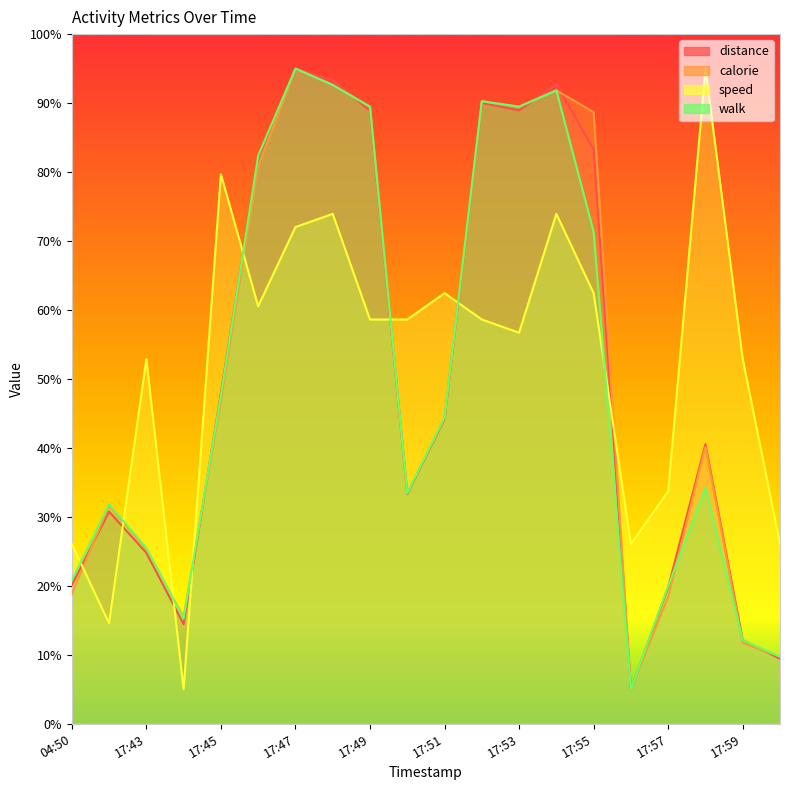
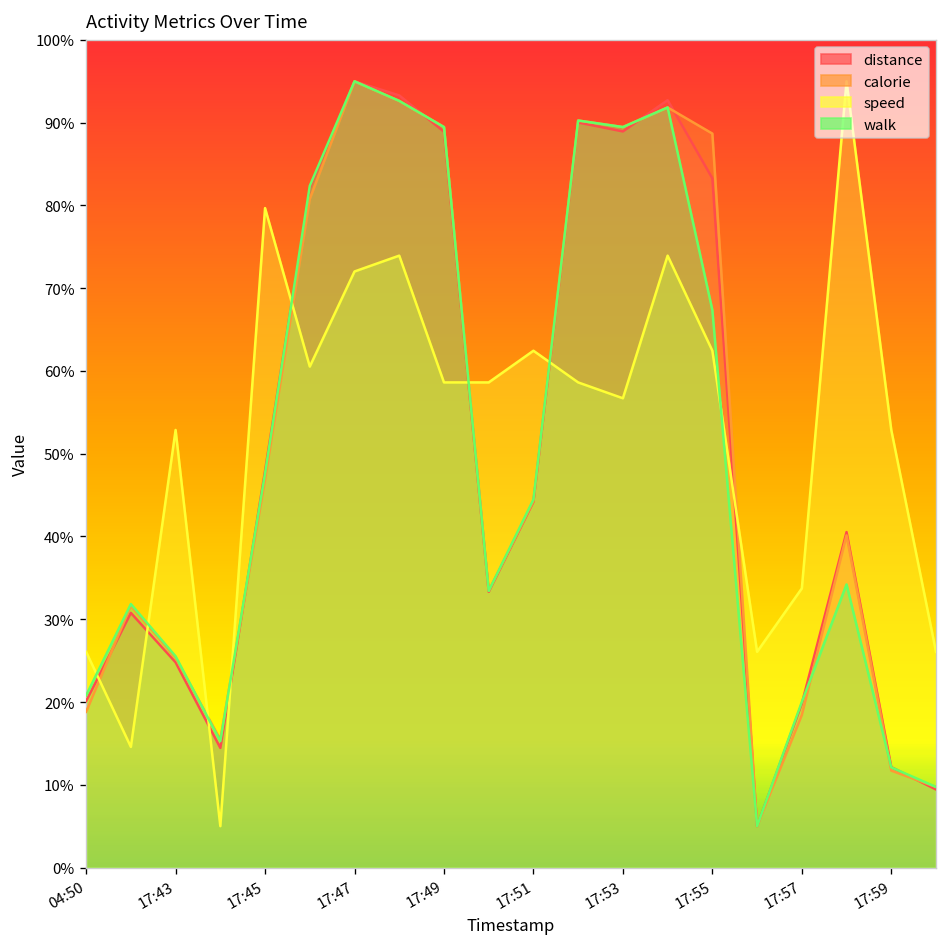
walk, 17:55: 71% -> 67%
